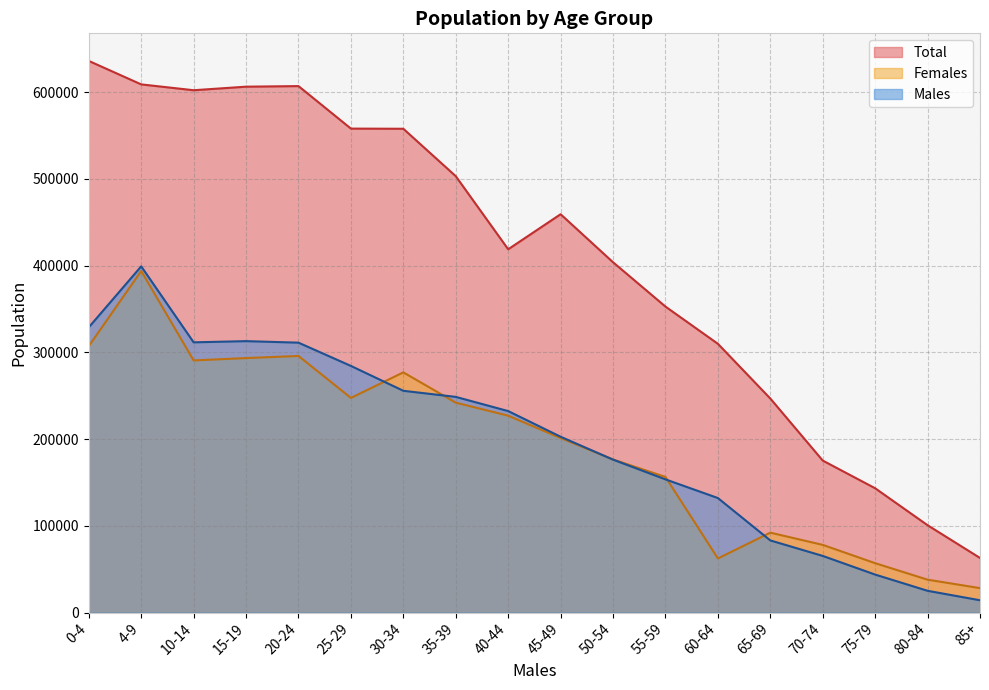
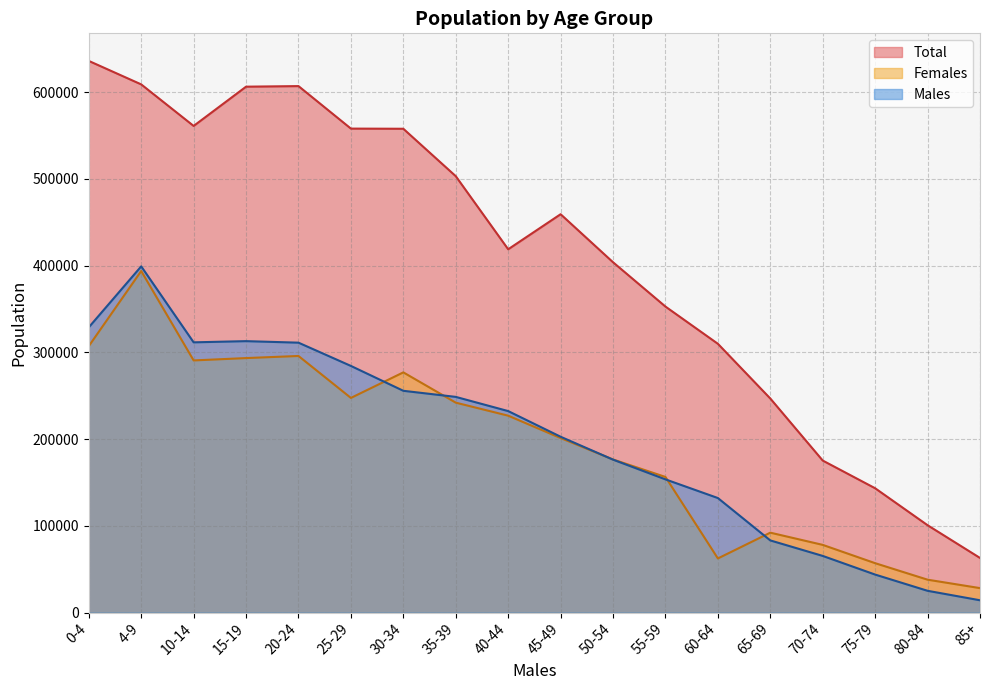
Total, 10-14: 600000 -> 560000
